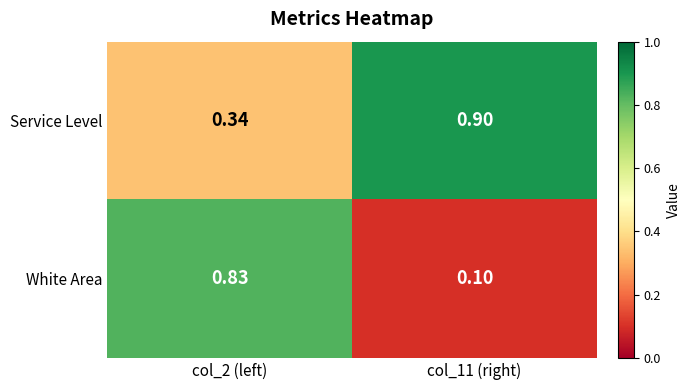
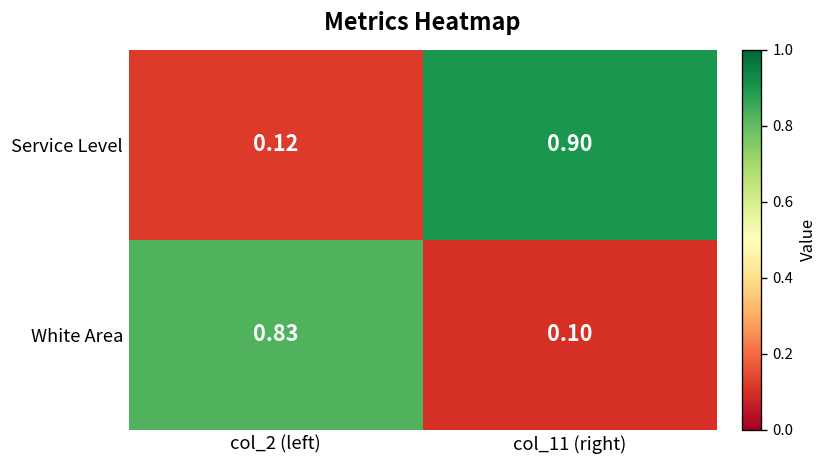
Service Level, col_2 (left): 0.34 -> 0.12
